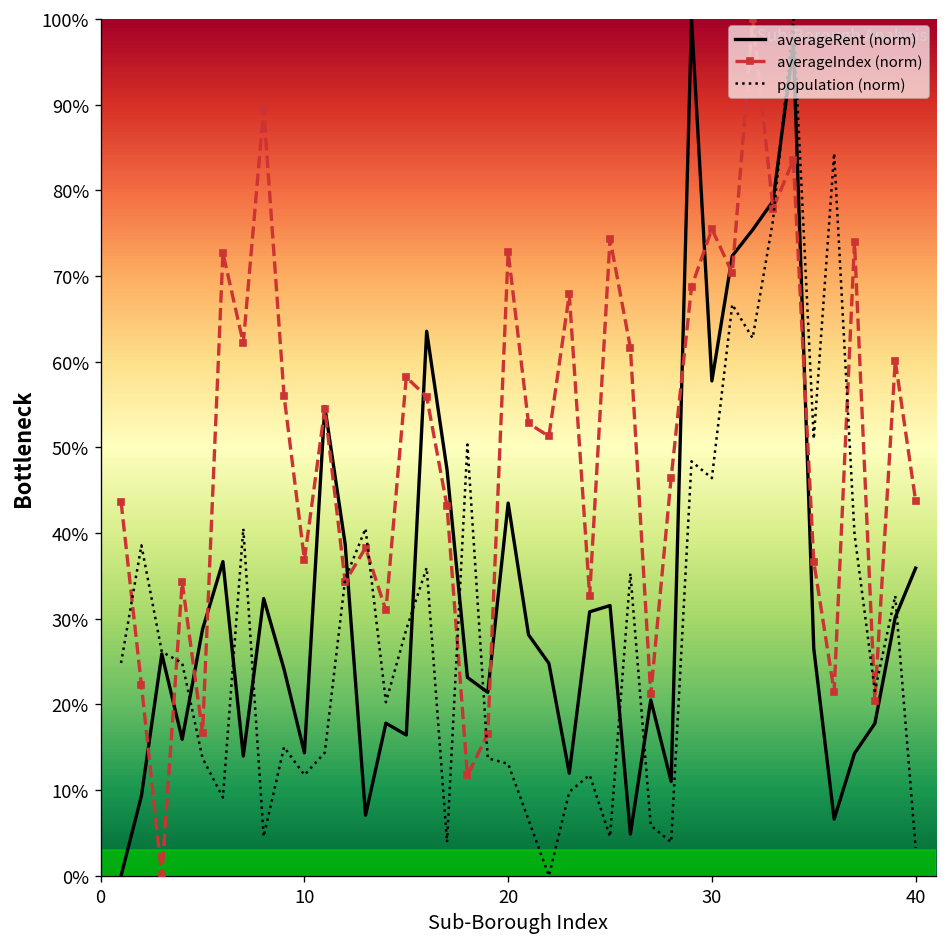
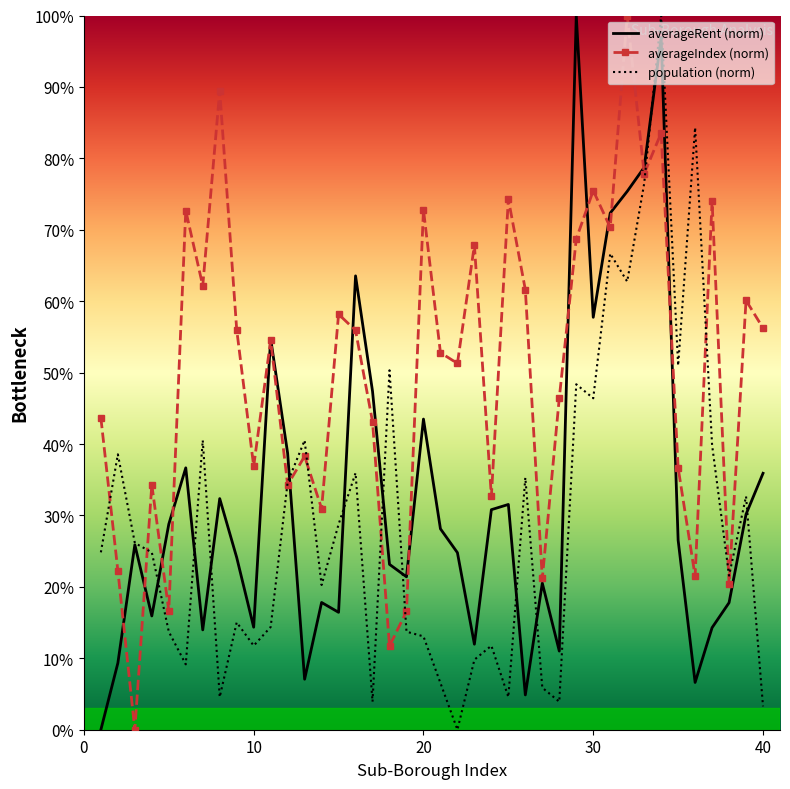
averageIndex (norm), 40: 44% -> 56%
